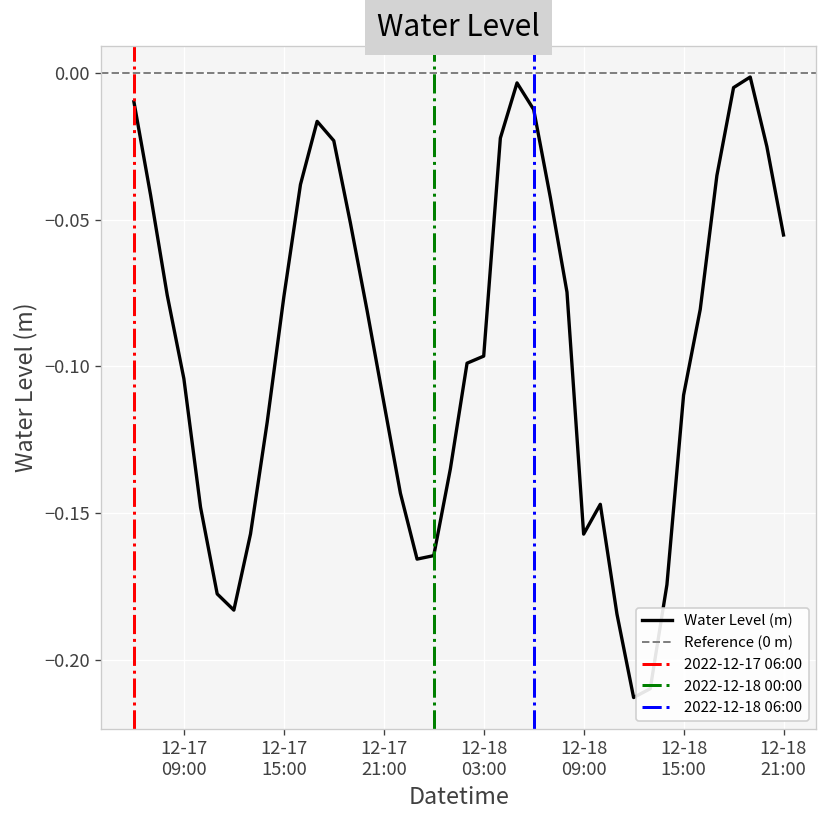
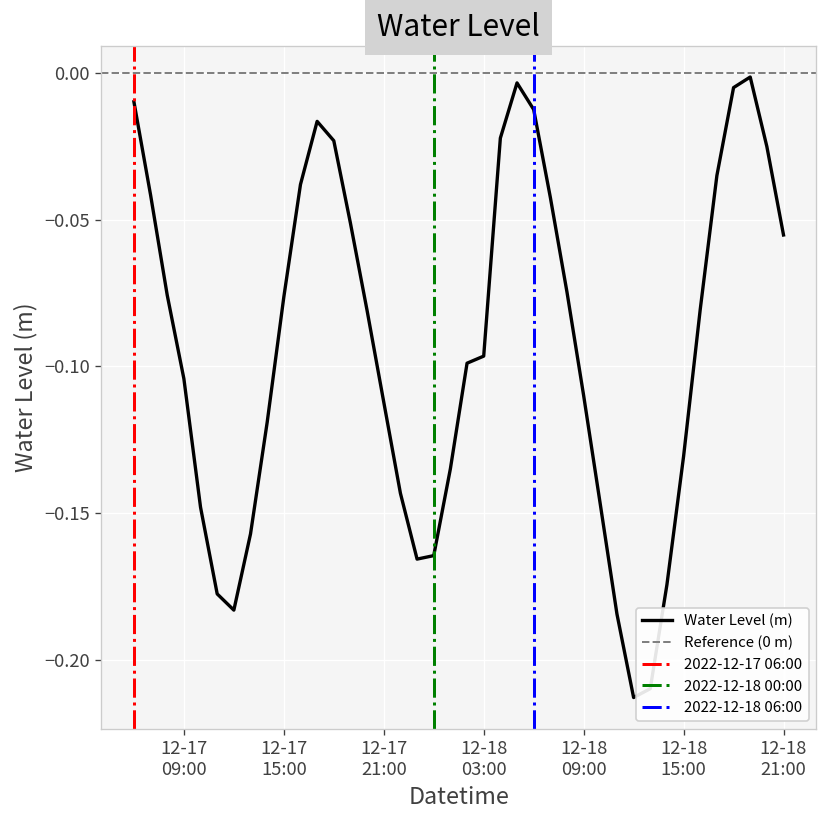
12-18 09:00: -0.157 -> -0.110
12-18 15:00: -0.110 -> -0.131
